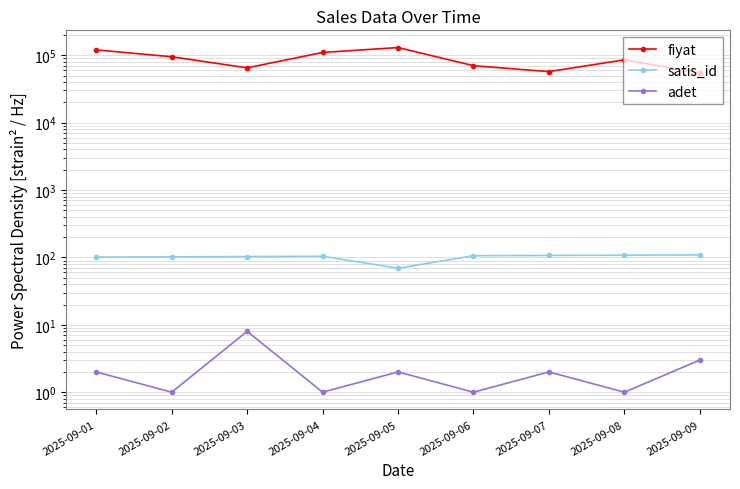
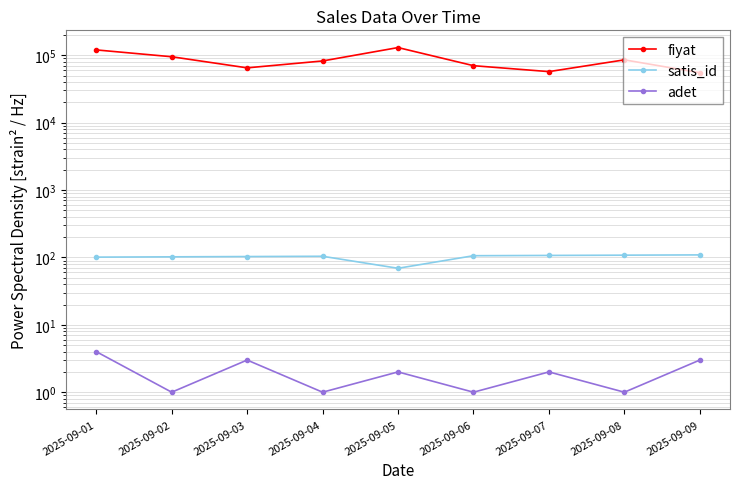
adet, 2025-09-01: 2 -> 4
adet, 2025-09-03: 8 -> 3
fiyat, 2025-09-04: 110000 -> 80000
